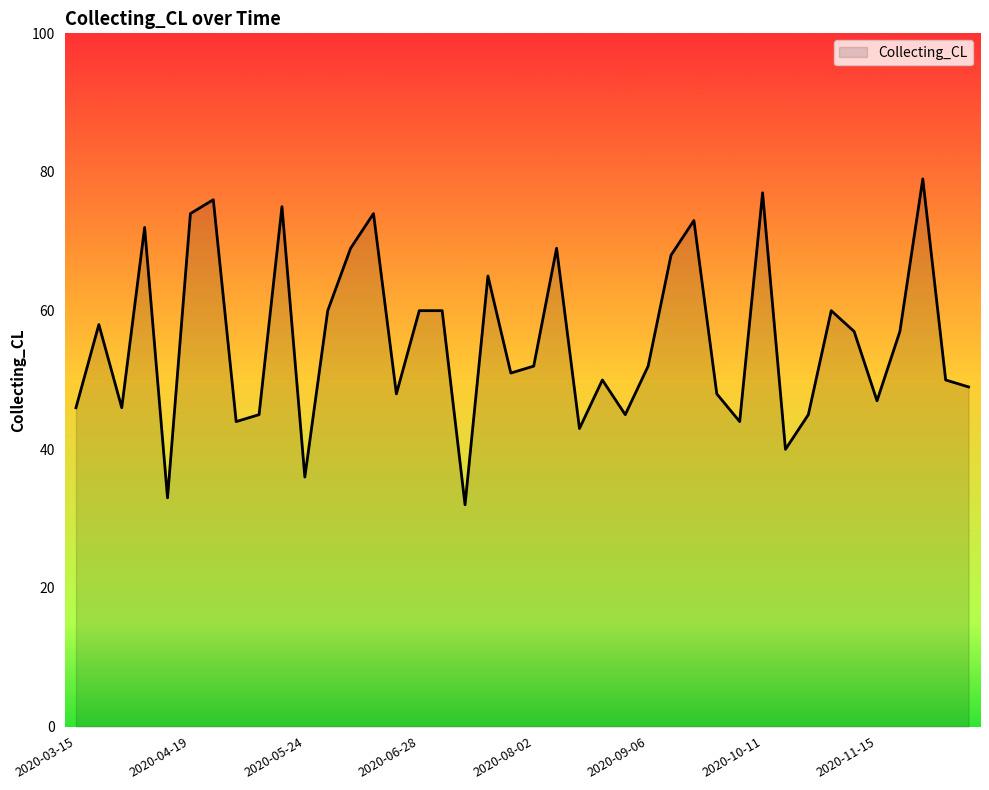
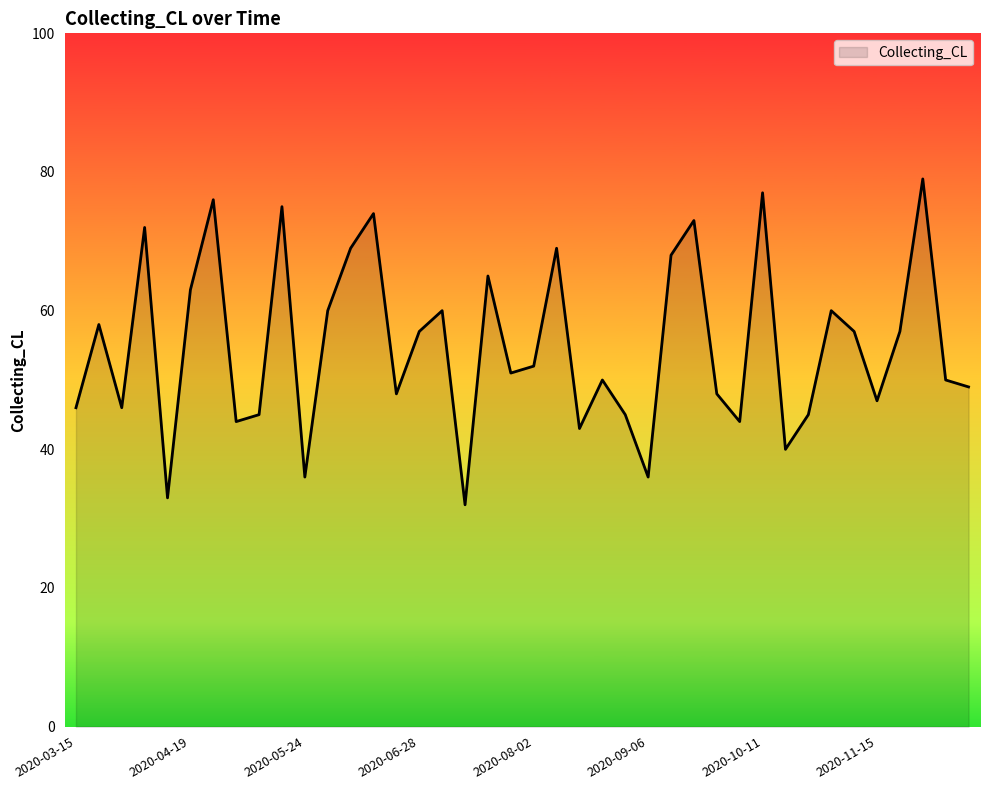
2020-04-19: 74 -> 63
2020-06-28: 60 -> 57
2020-09-06: 52 -> 36
